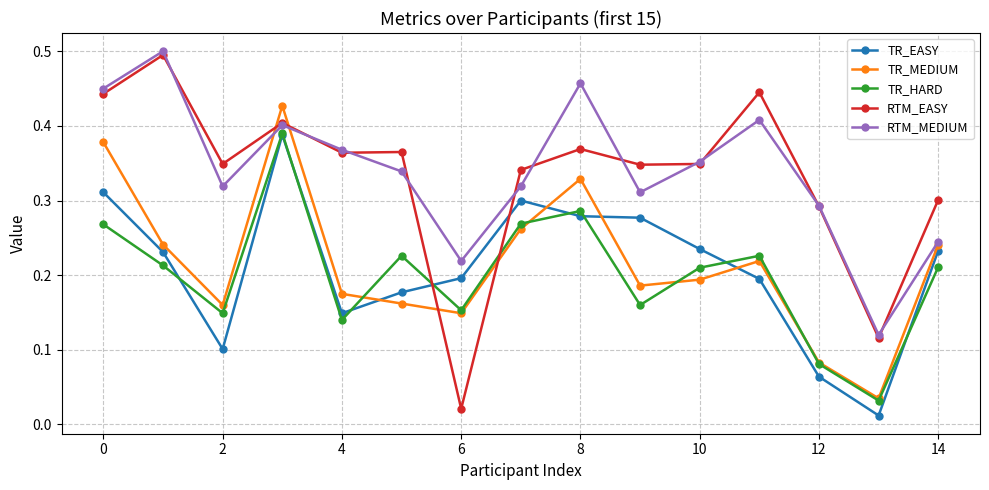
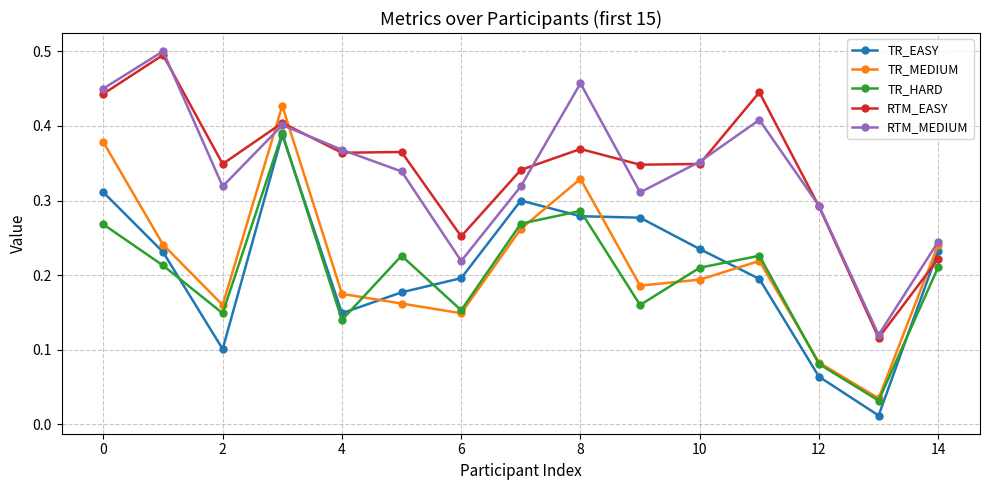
RTM_EASY, 6: 0.02 -> 0.25
RTM_EASY, 14: 0.30 -> 0.22
